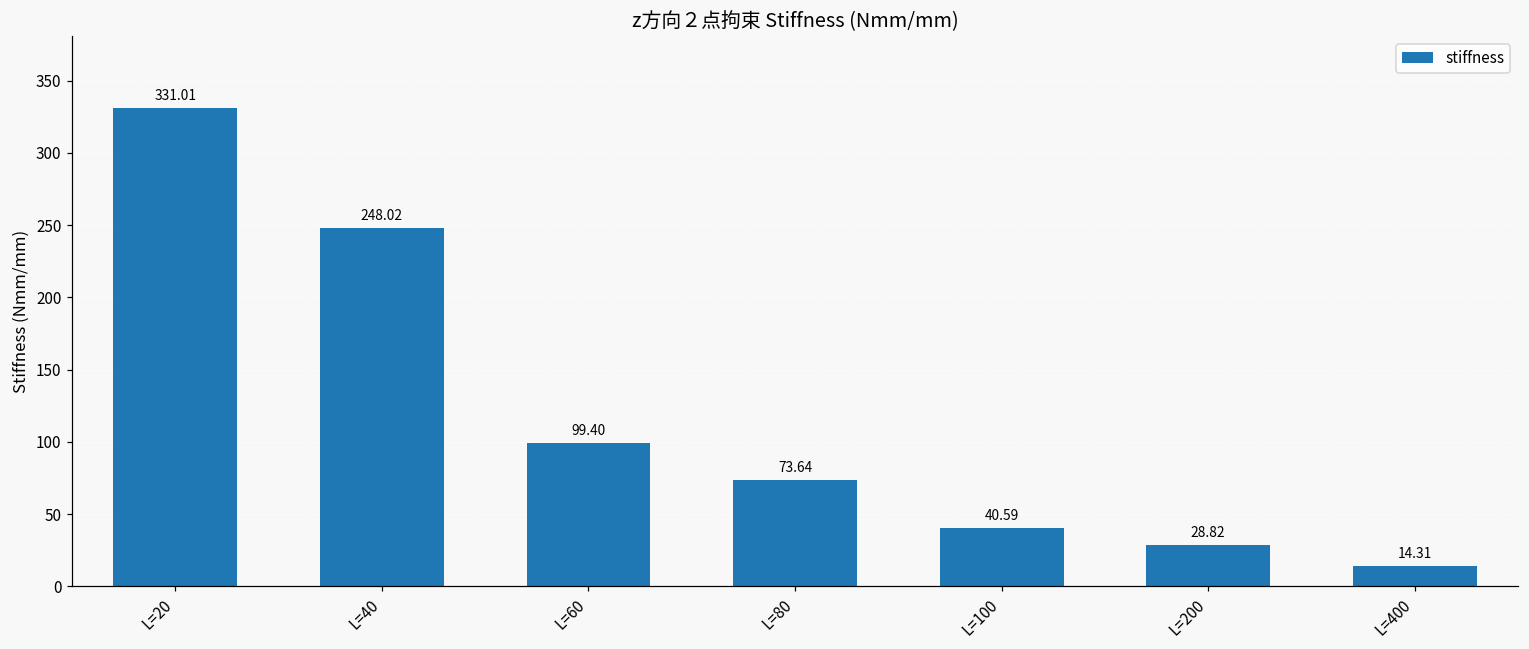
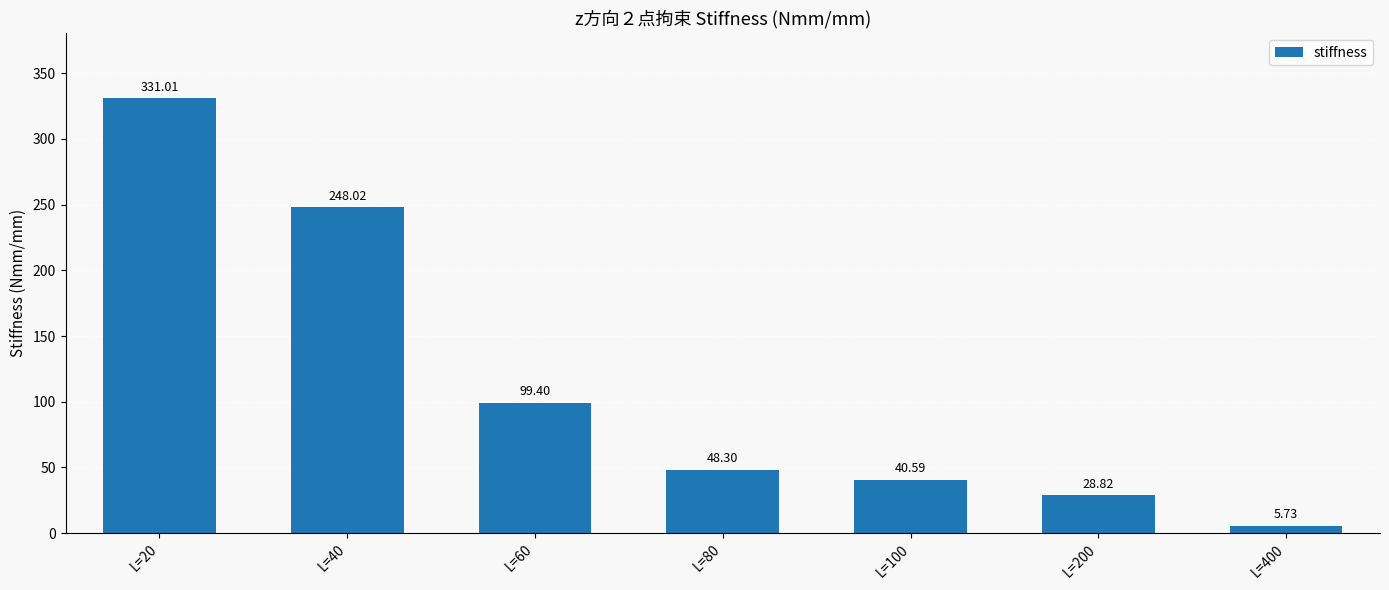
L=80: 73.64 -> 48.30
L=400: 14.31 -> 5.73
